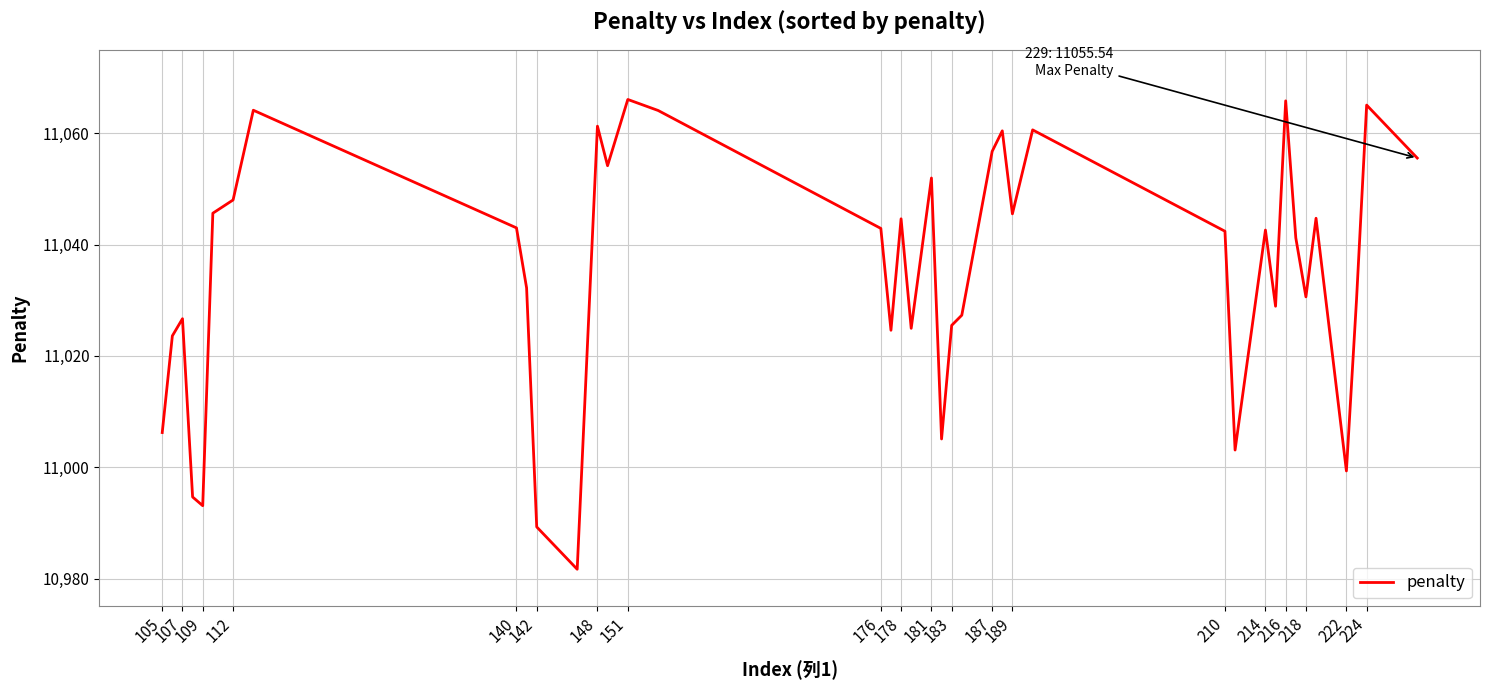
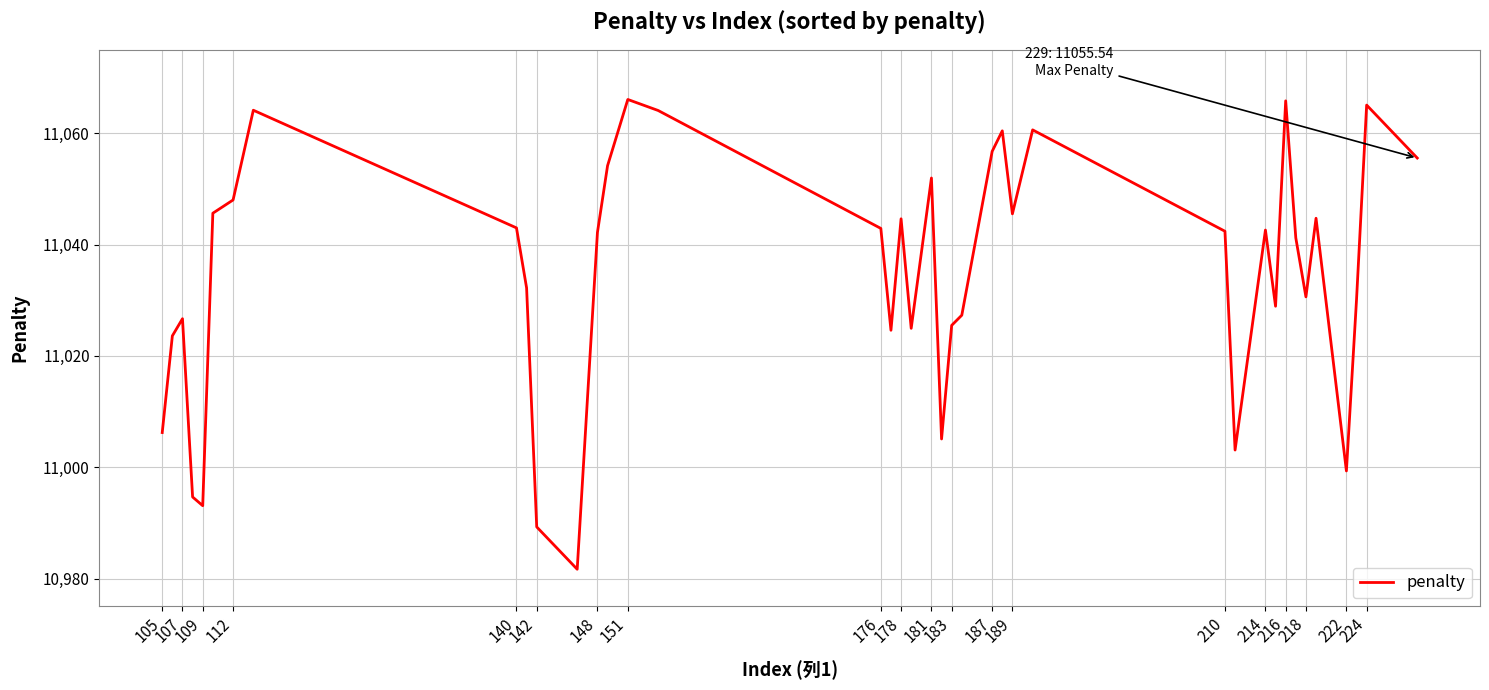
148: 11,061 -> 11,042
